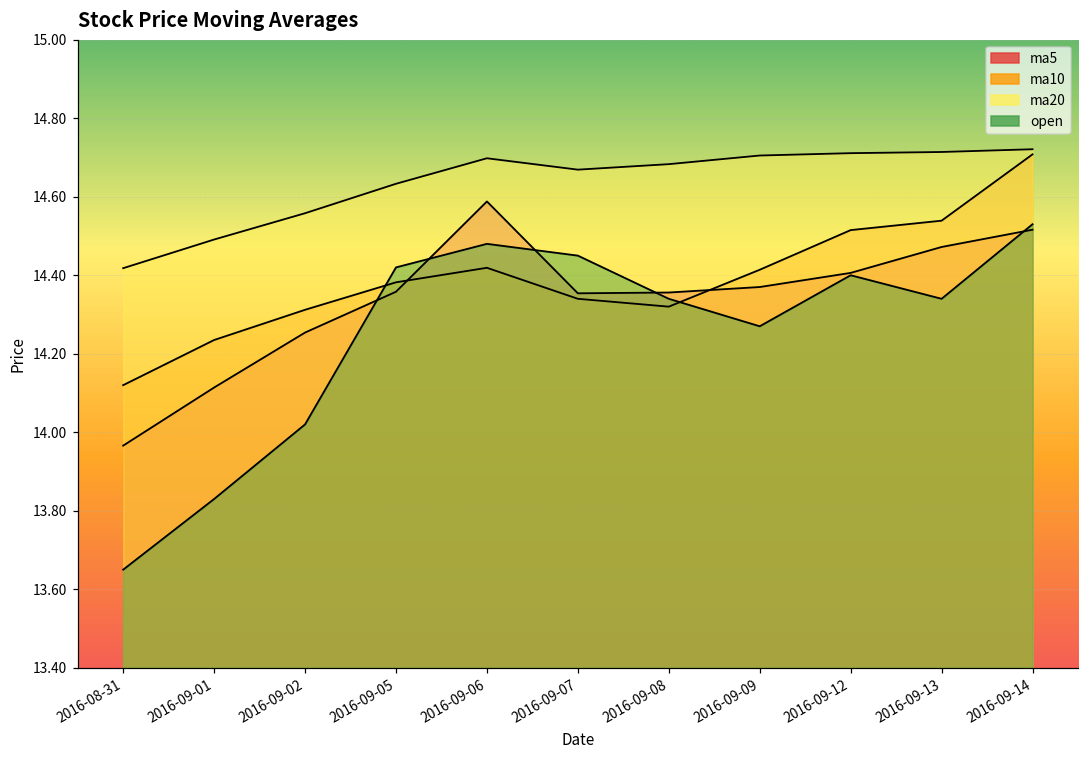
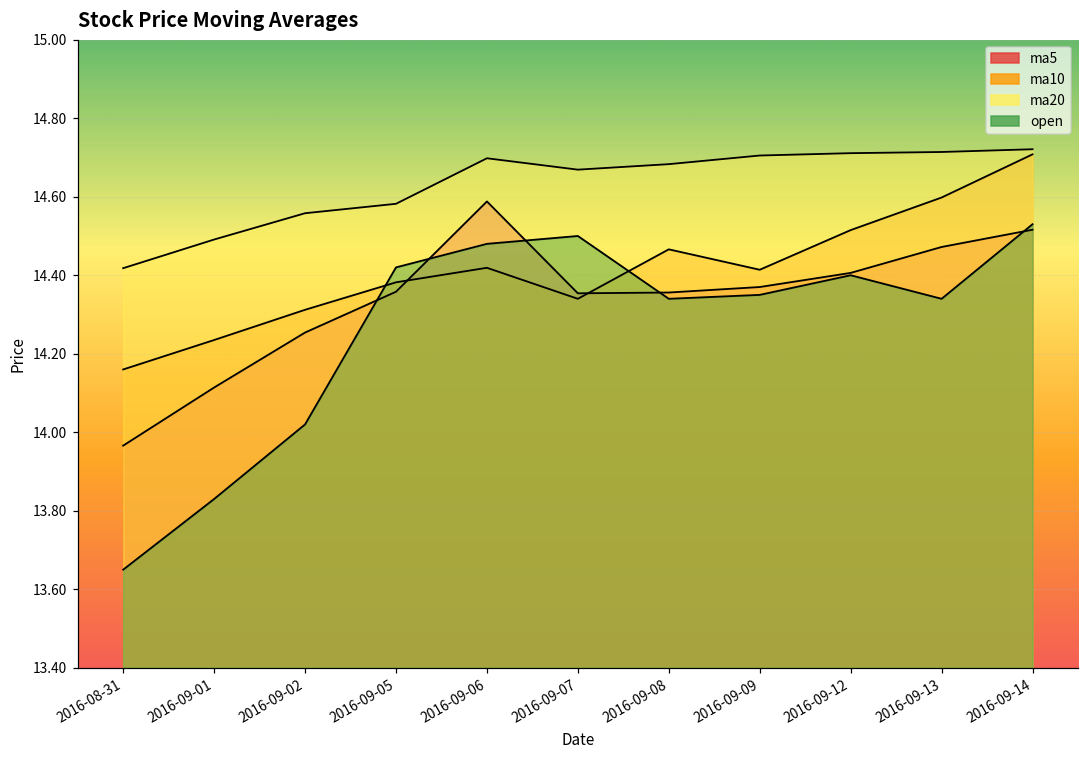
ma10, 2016-08-31: 14.12 -> 14.16
ma20, 2016-09-05: 14.63 -> 14.58
open, 2016-09-07: 14.45 -> 14.50
ma10, 2016-09-08: 14.32 -> 14.47
open, 2016-09-09: 14.27 -> 14.35
ma10, 2016-09-13: 14.54 -> 14.60
